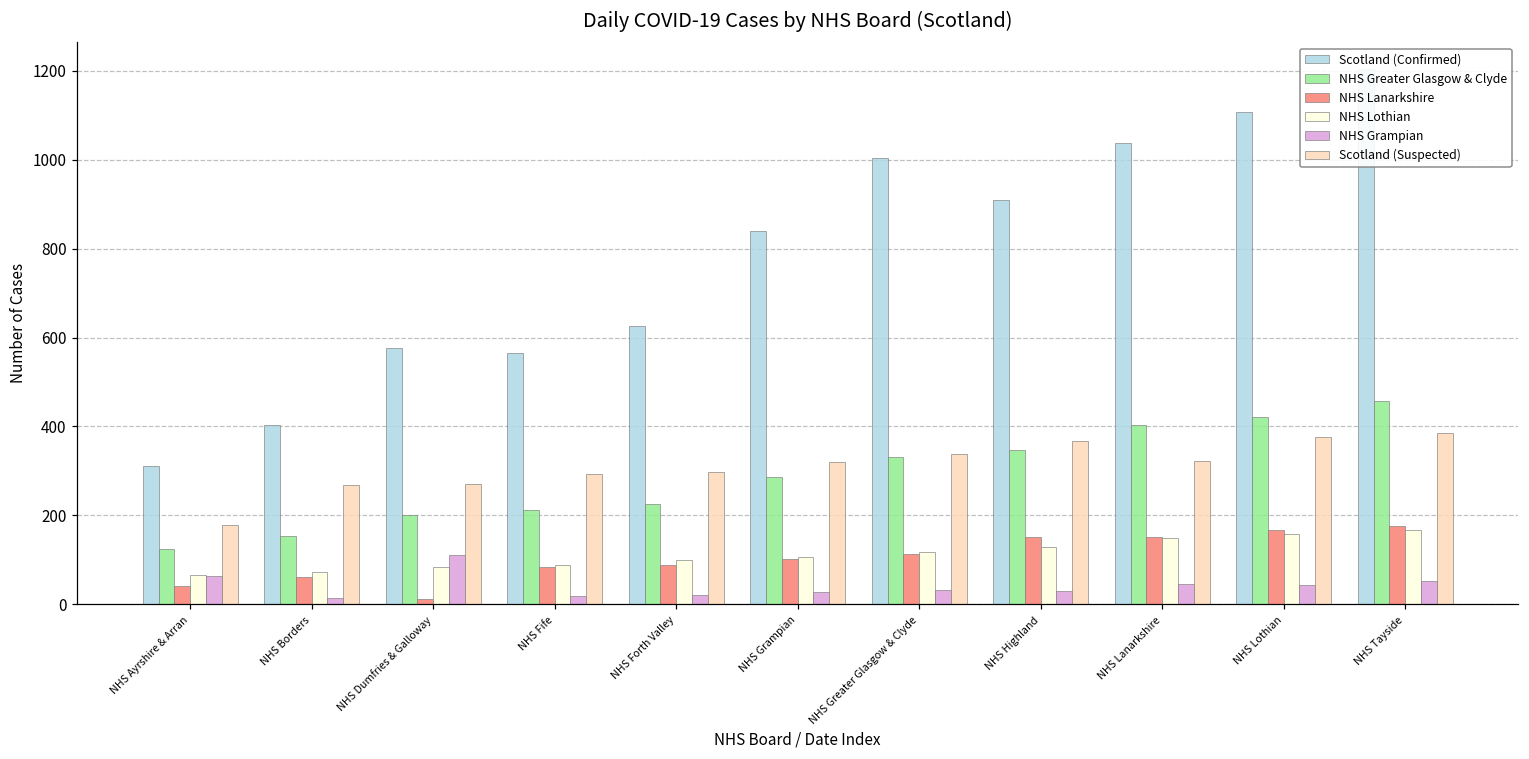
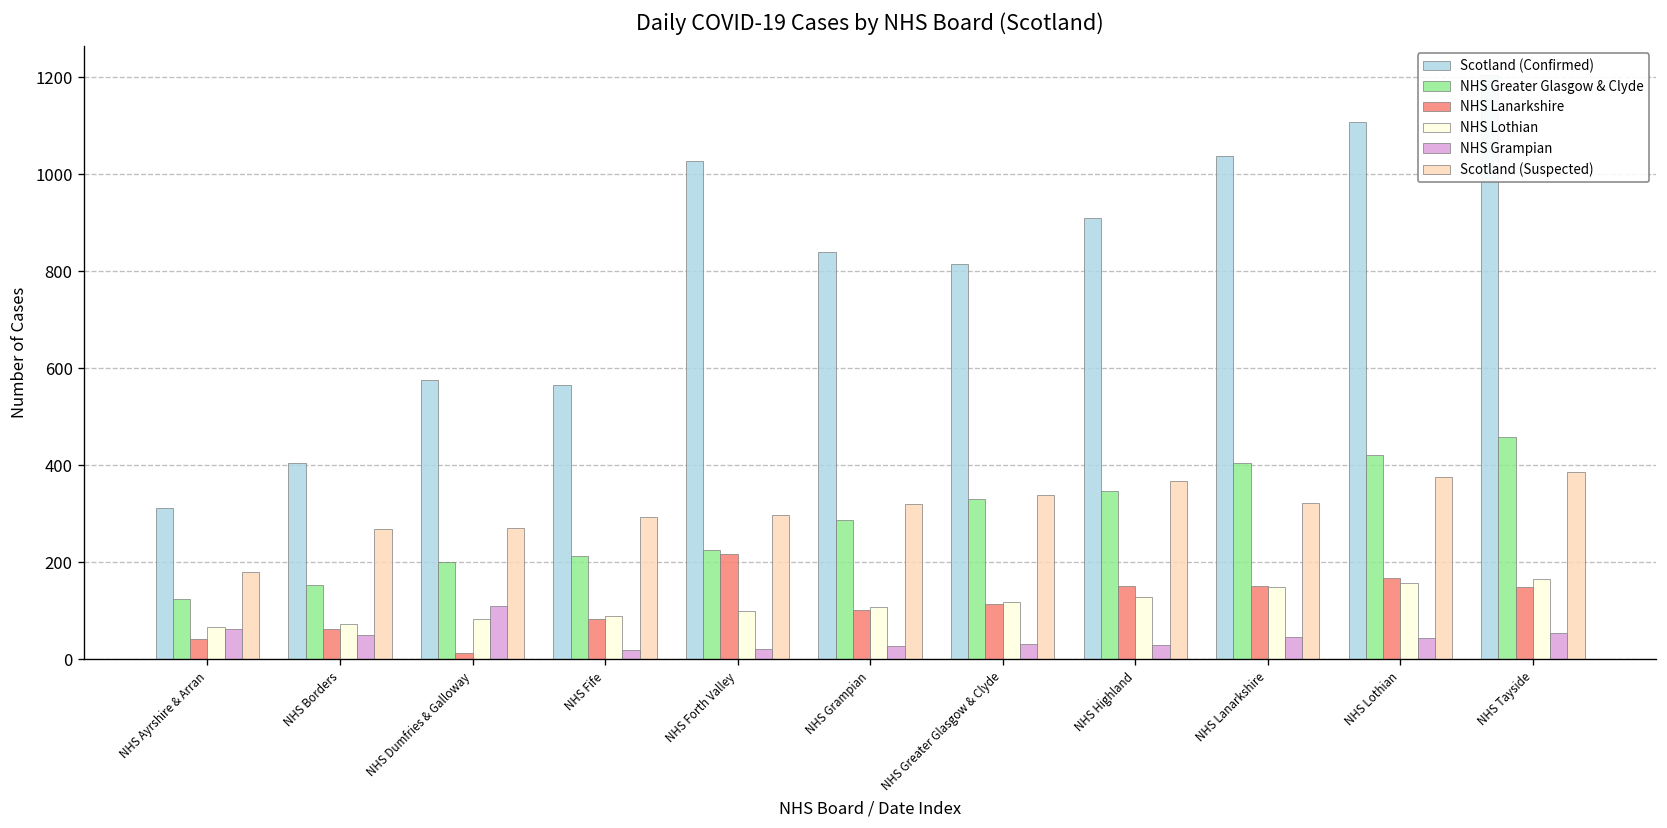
NHS Grampian, NHS Borders: 10 -> 50
Scotland (Confirmed), NHS Forth Valley: 630 -> 1030
NHS Lanarkshire, NHS Forth Valley: 90 -> 220
Scotland (Confirmed), NHS Greater Glasgow & Clyde: 1000 -> 820
NHS Lanarkshire, NHS Tayside: 180 -> 150
